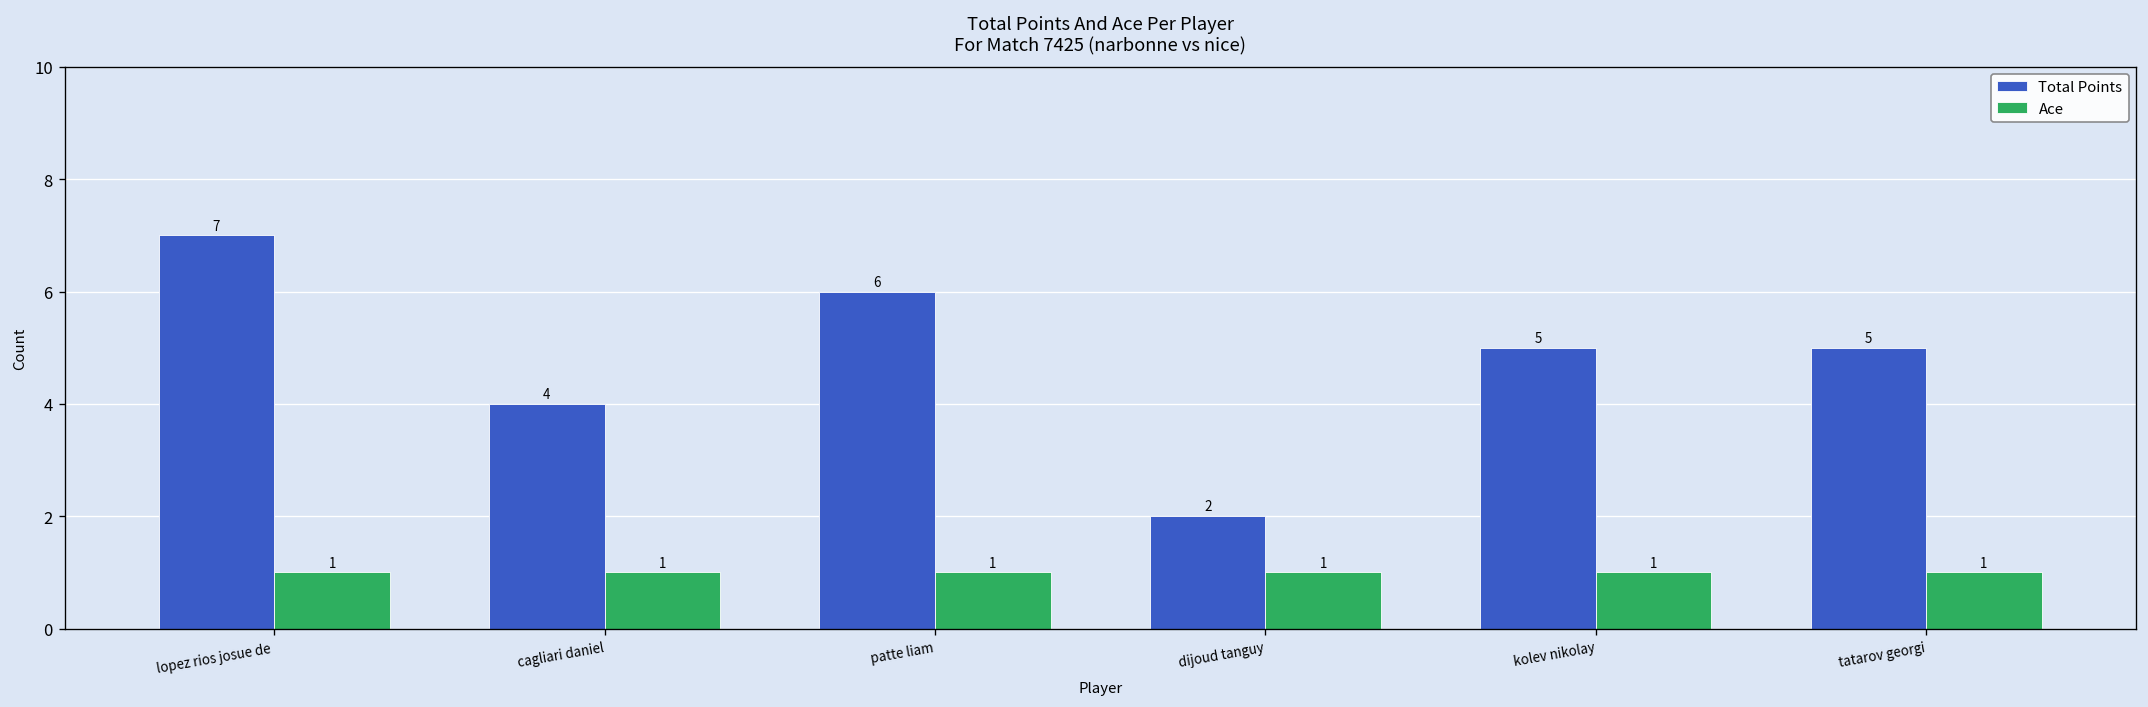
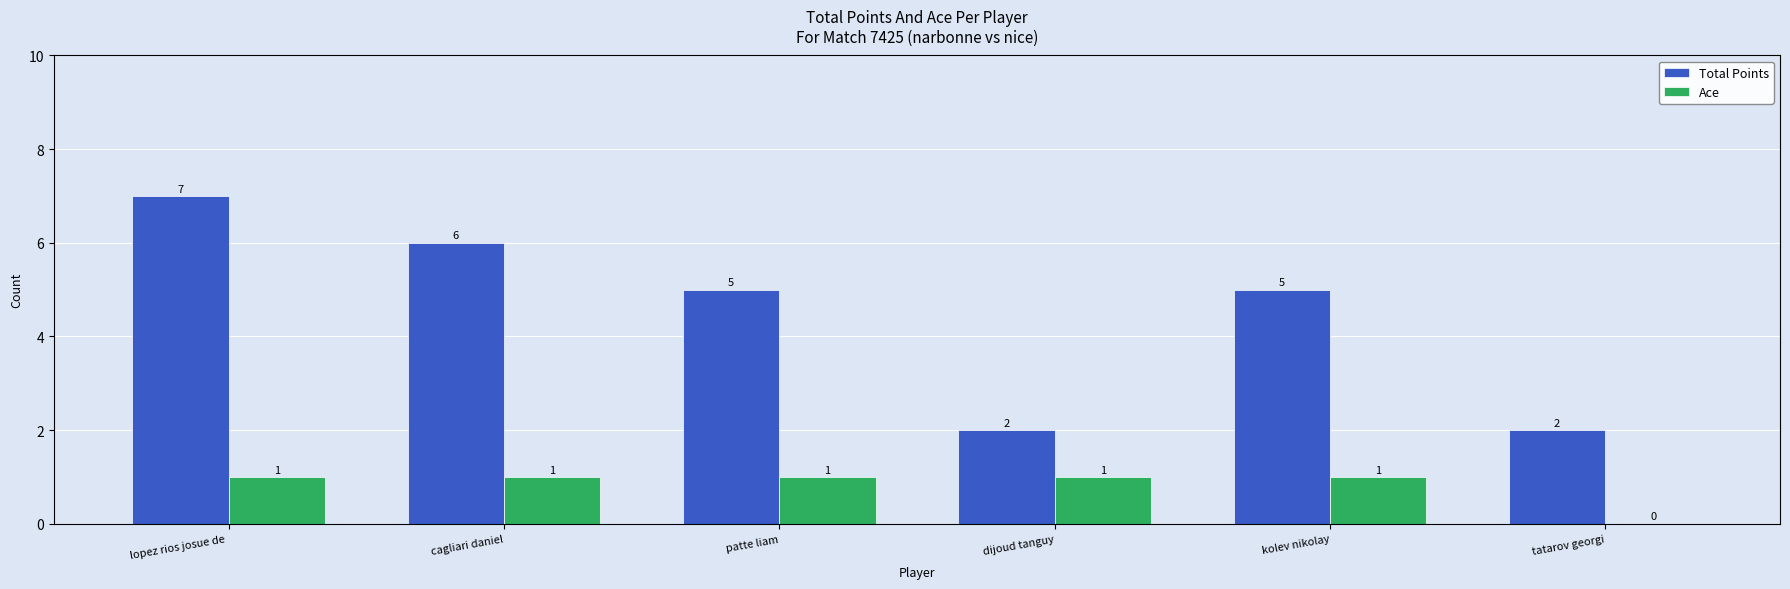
Total Points, cagliari daniel: 4 -> 6
Total Points, patte liam: 6 -> 5
Total Points, tatarov georgi: 5 -> 2
Ace, tatarov georgi: 1 -> 0
